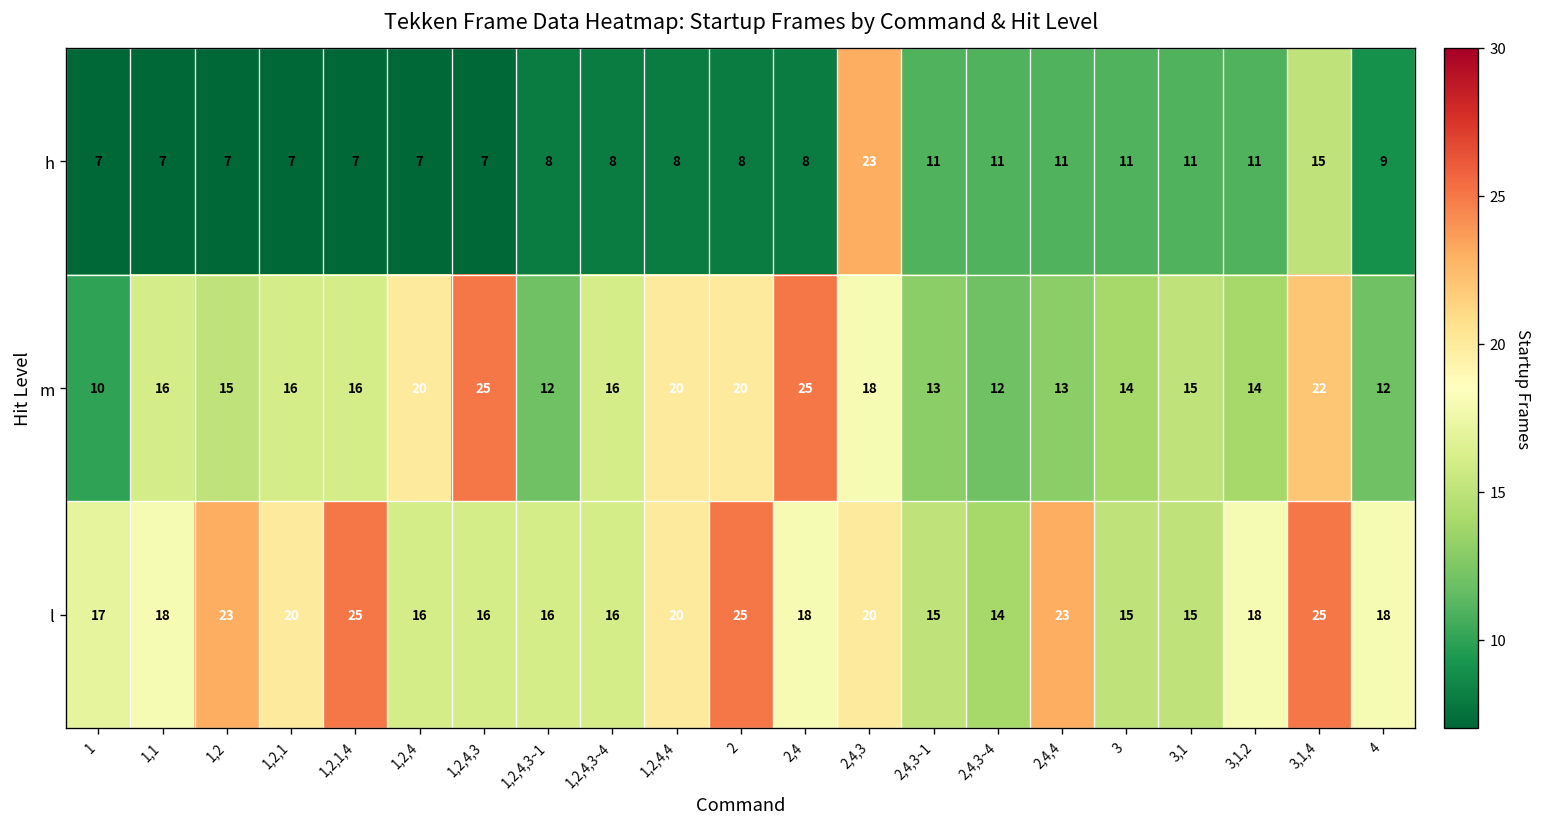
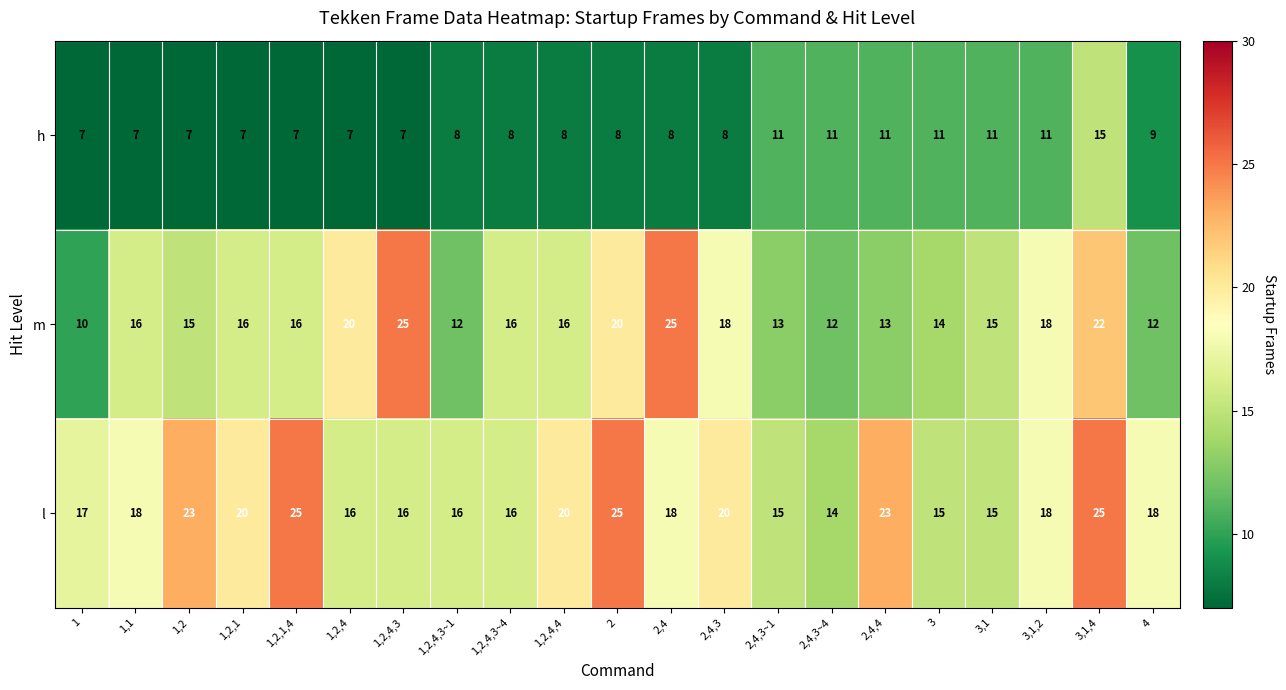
h, 2,4,3: 23 -> 8
m, 1,2,4,4: 20 -> 16
m, 3,1,2: 14 -> 18
